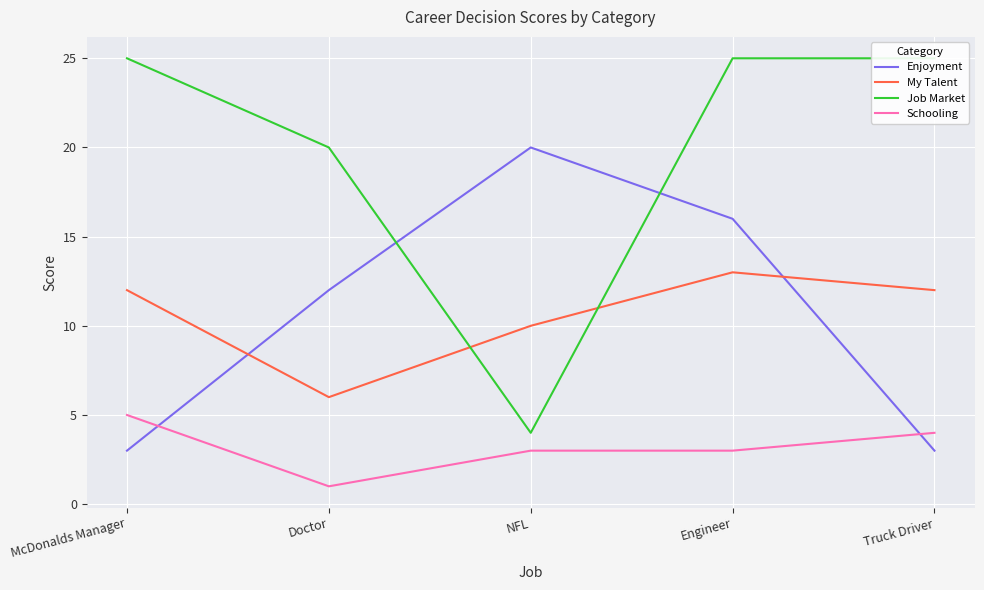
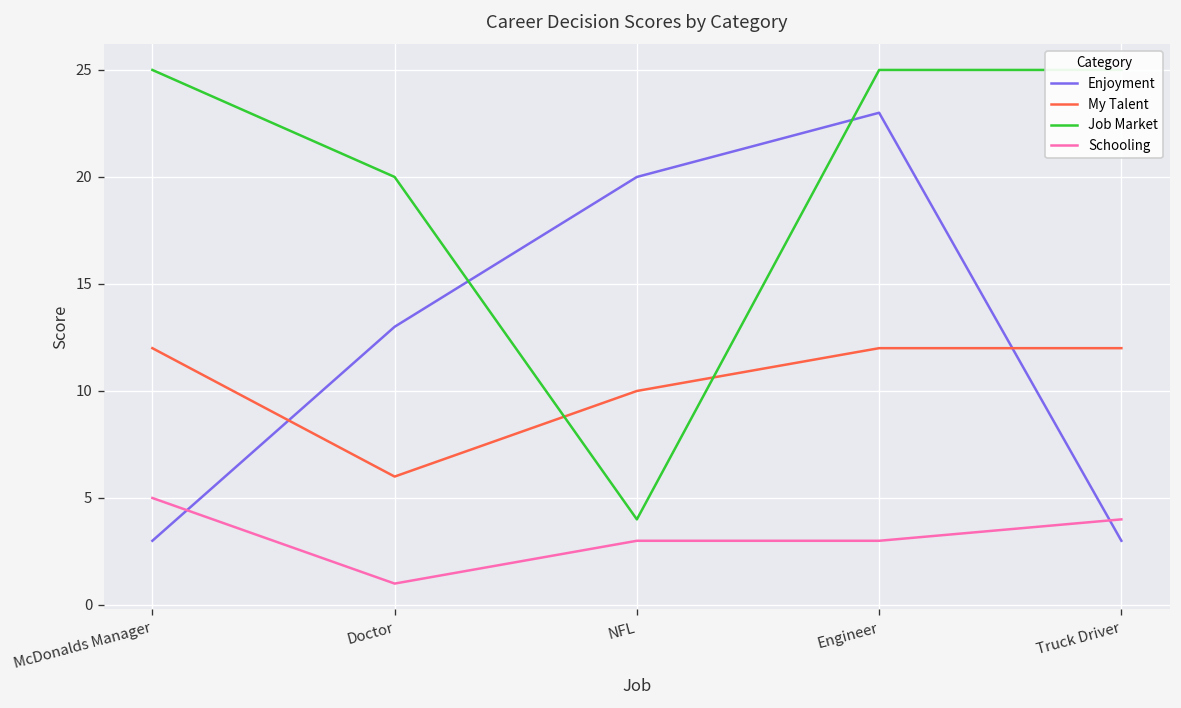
Enjoyment, Doctor: 12 -> 13
Enjoyment, Engineer: 16 -> 23
My Talent, Engineer: 13 -> 12
